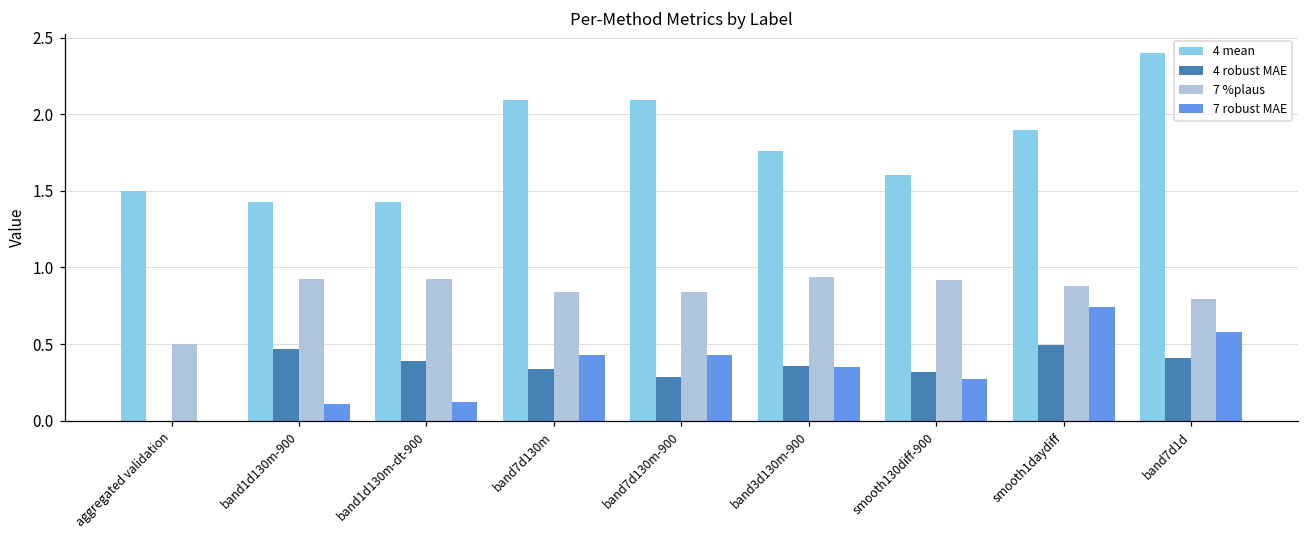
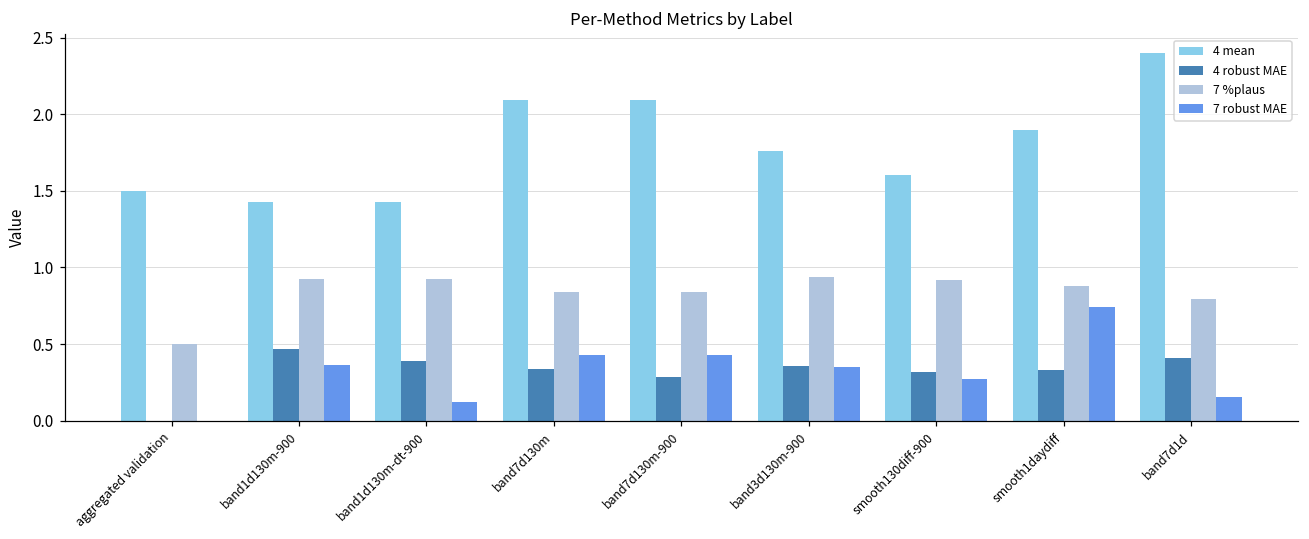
7 robust MAE, band1d130m-900: 0.11 -> 0.36
4 robust MAE, smooth1daydiff: 0.49 -> 0.33
7 robust MAE, band7d1d: 0.58 -> 0.16
